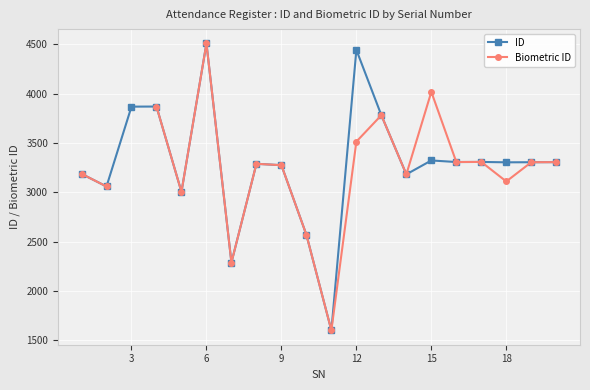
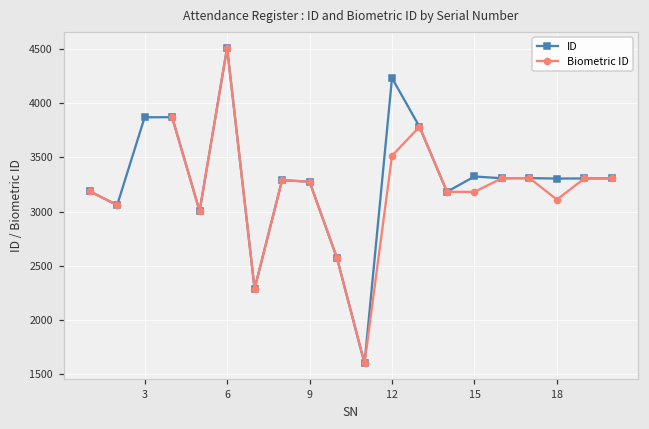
ID, 12: 4400 -> 4200
Biometric ID, 15: 4000 -> 3200
